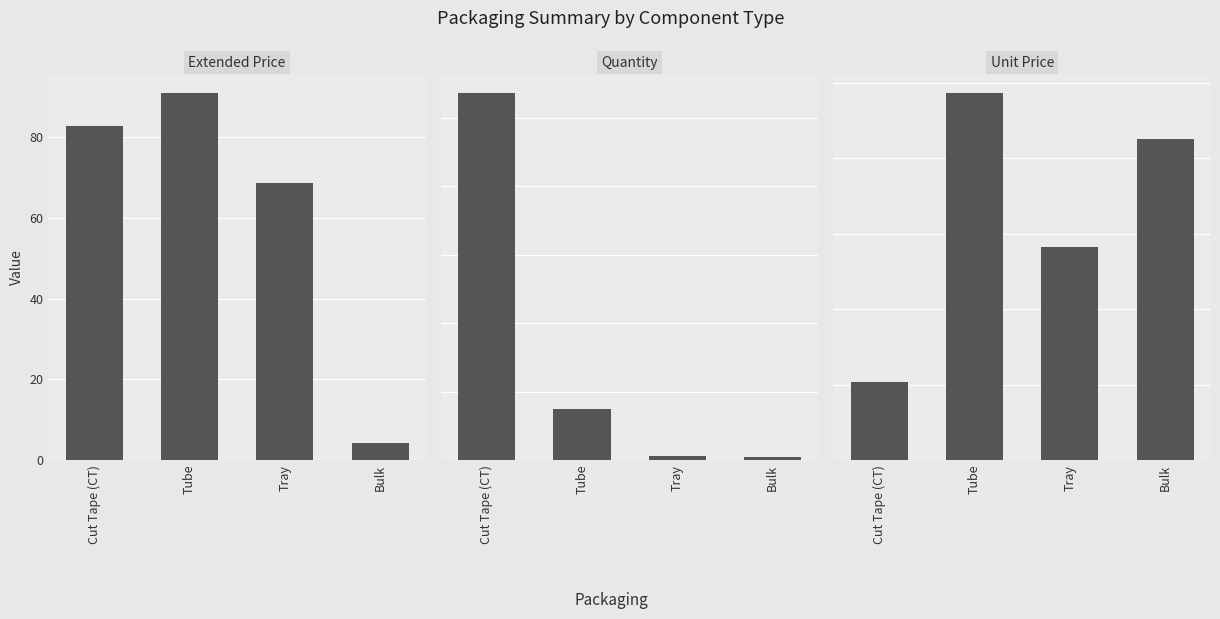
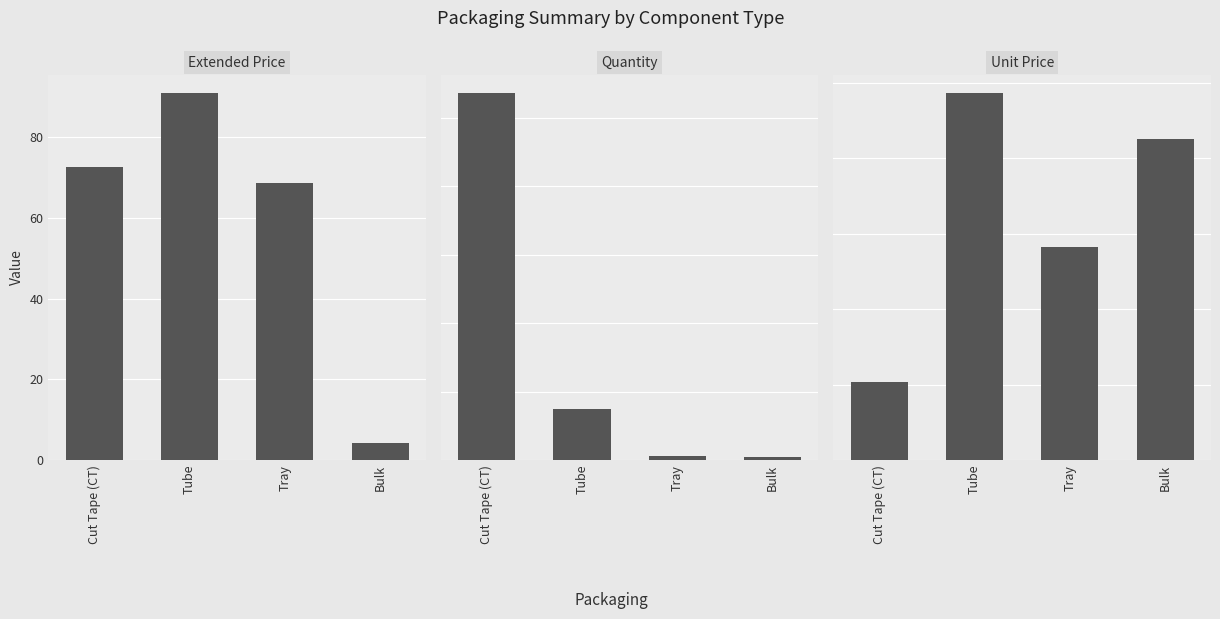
Extended Price, Cut Tape (CT): 83 -> 73
